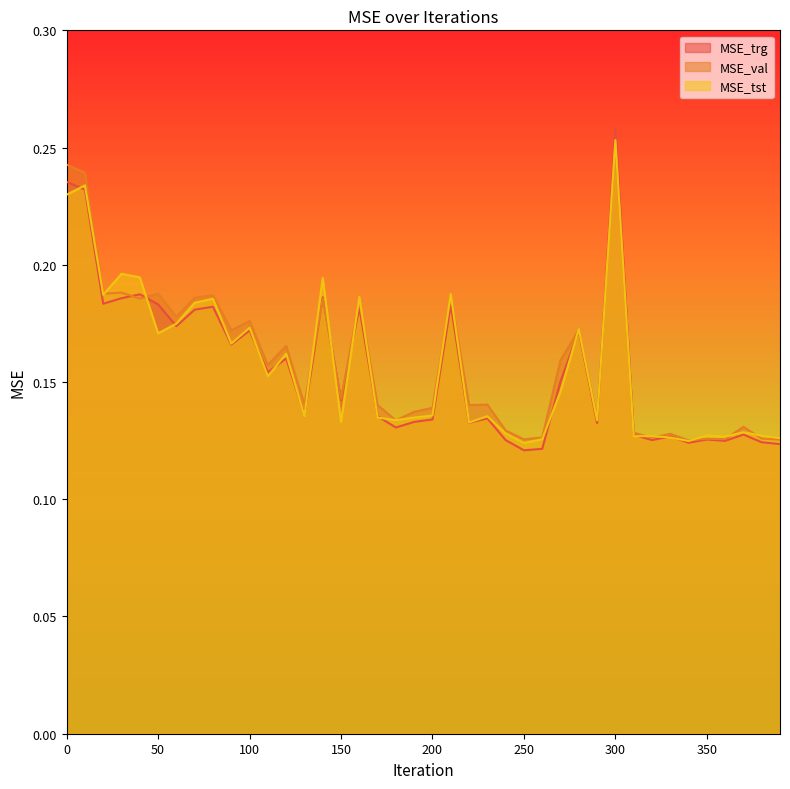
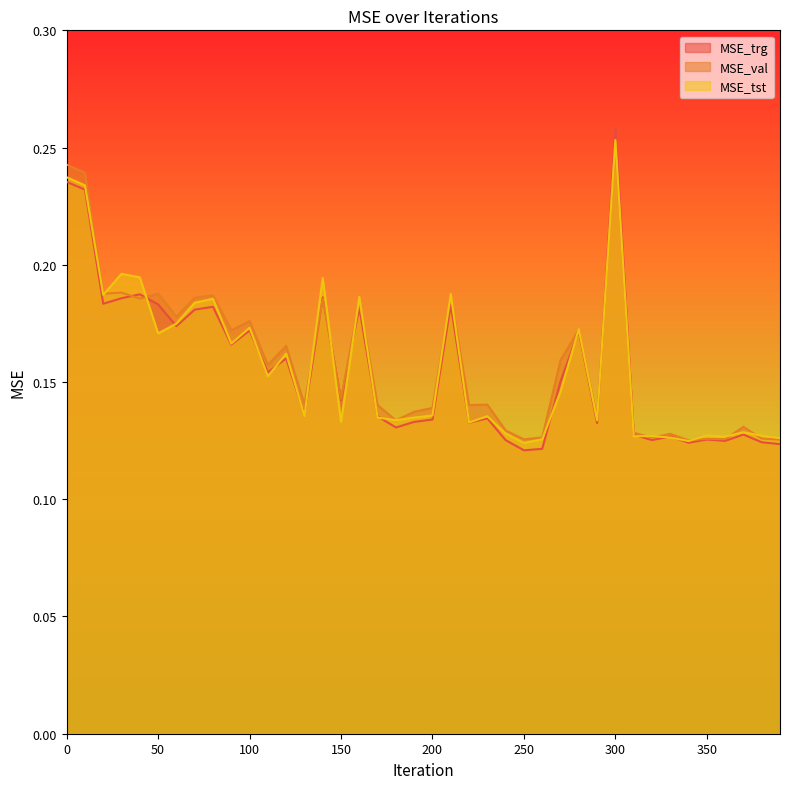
MSE_tst, 0: 0.230 -> 0.237
